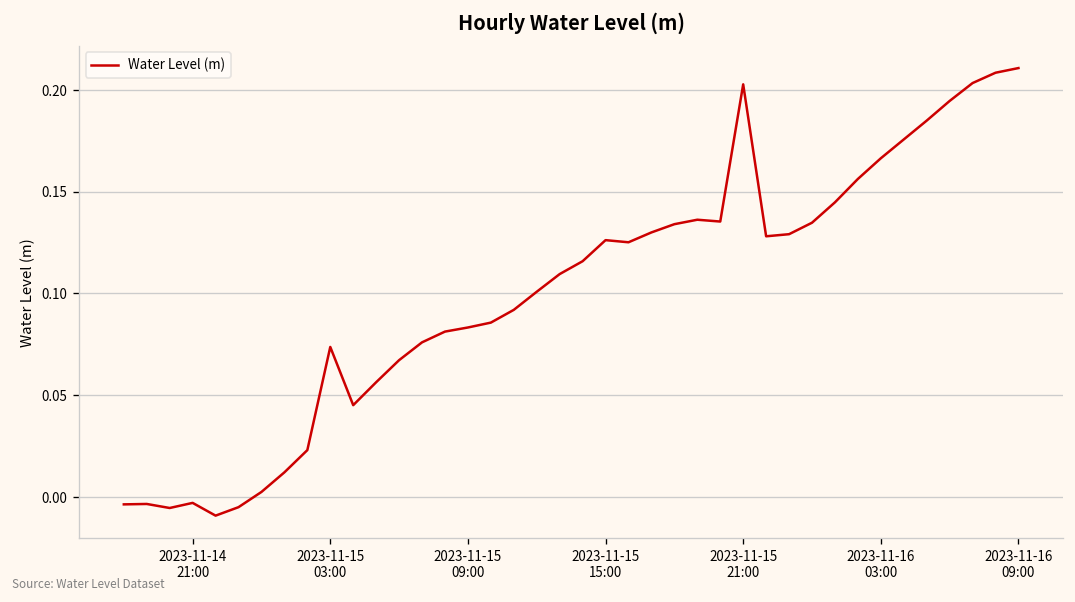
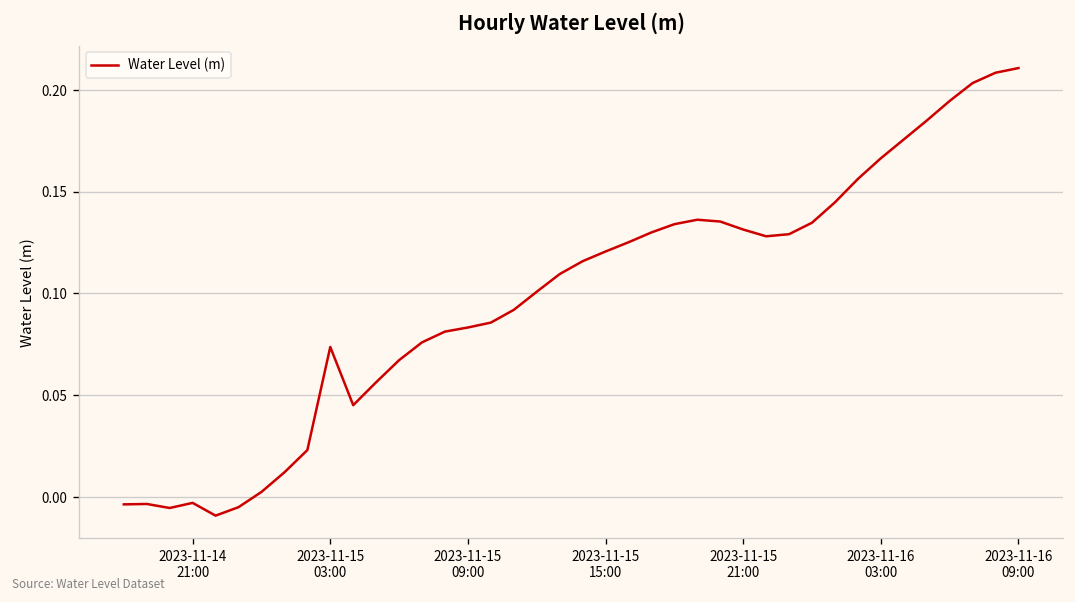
2023-11-15 15:00: 0.126 -> 0.121
2023-11-15 21:00: 0.203 -> 0.131
